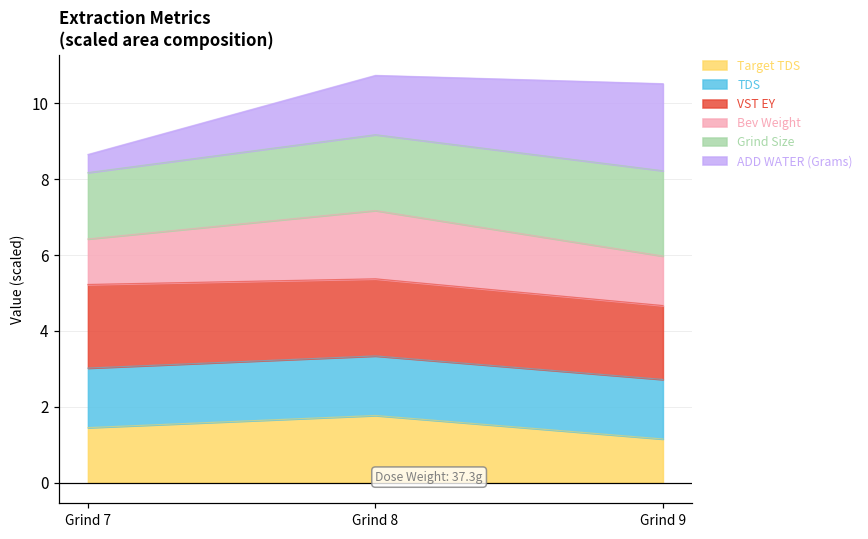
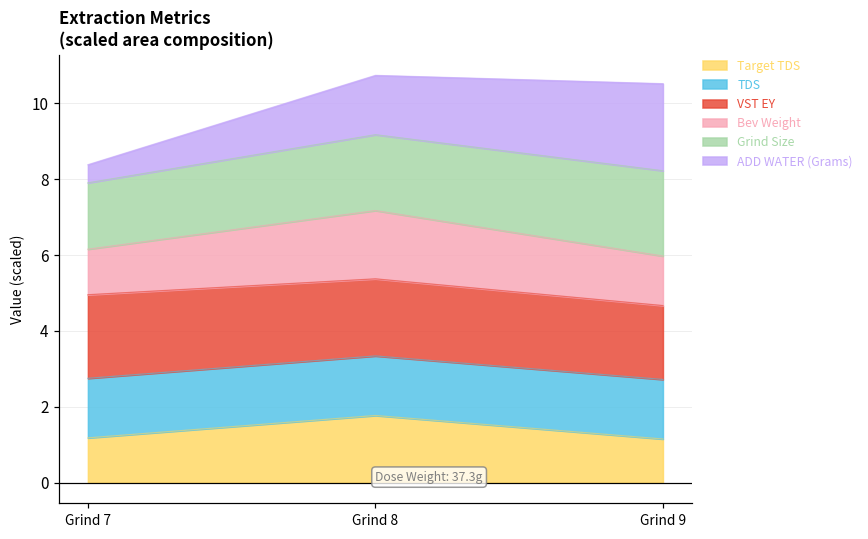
Target TDS, Grind 7: 1.5 -> 1.2
